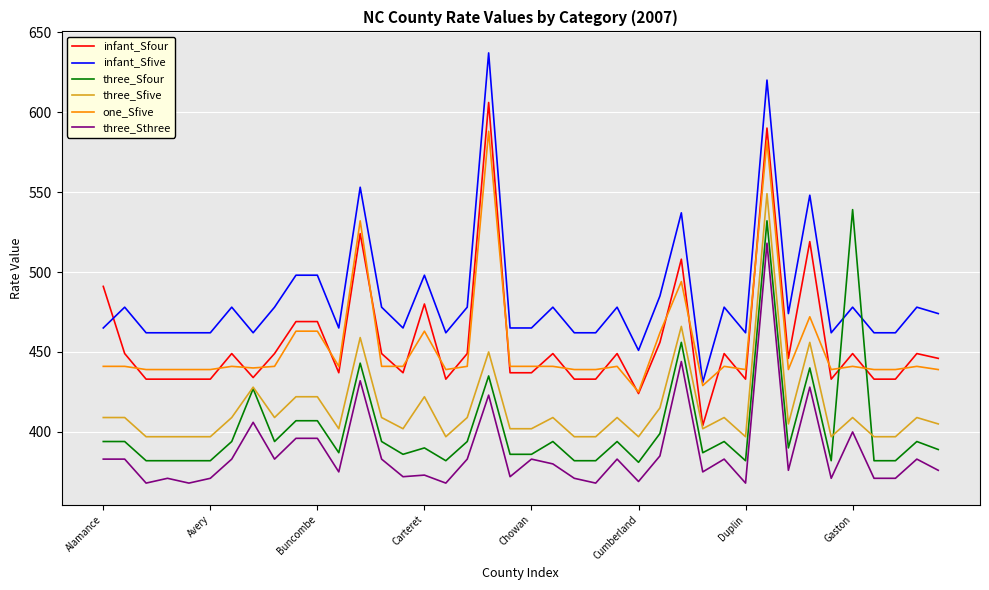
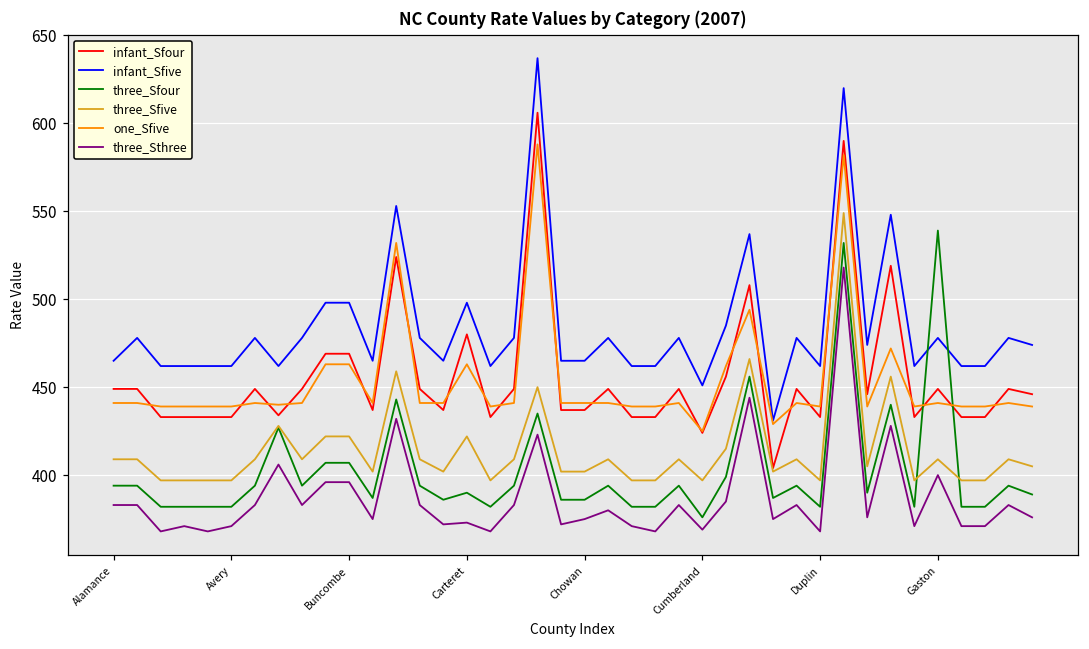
infant_Sfour, Alamance: 491 -> 449
three_Sthree, Chowan: 383 -> 375
three_Sfour, Cumberland: 381 -> 376
